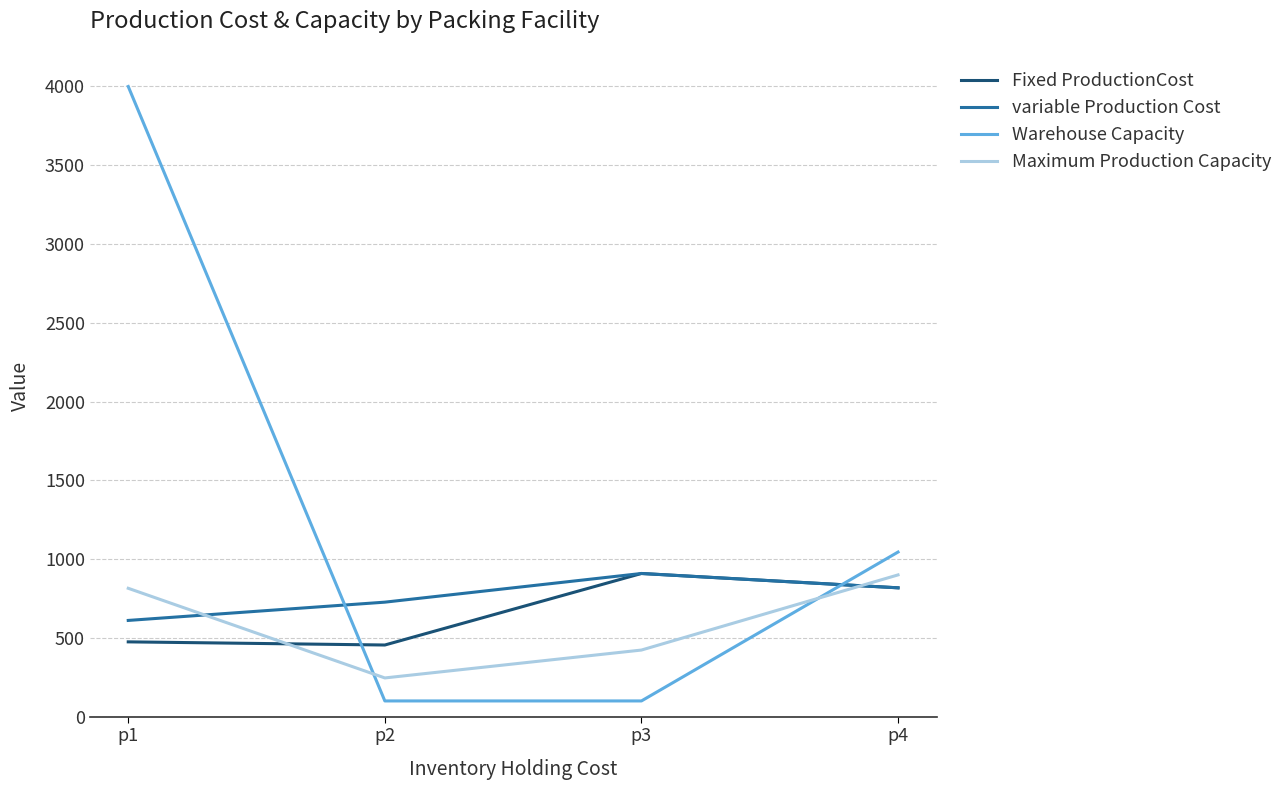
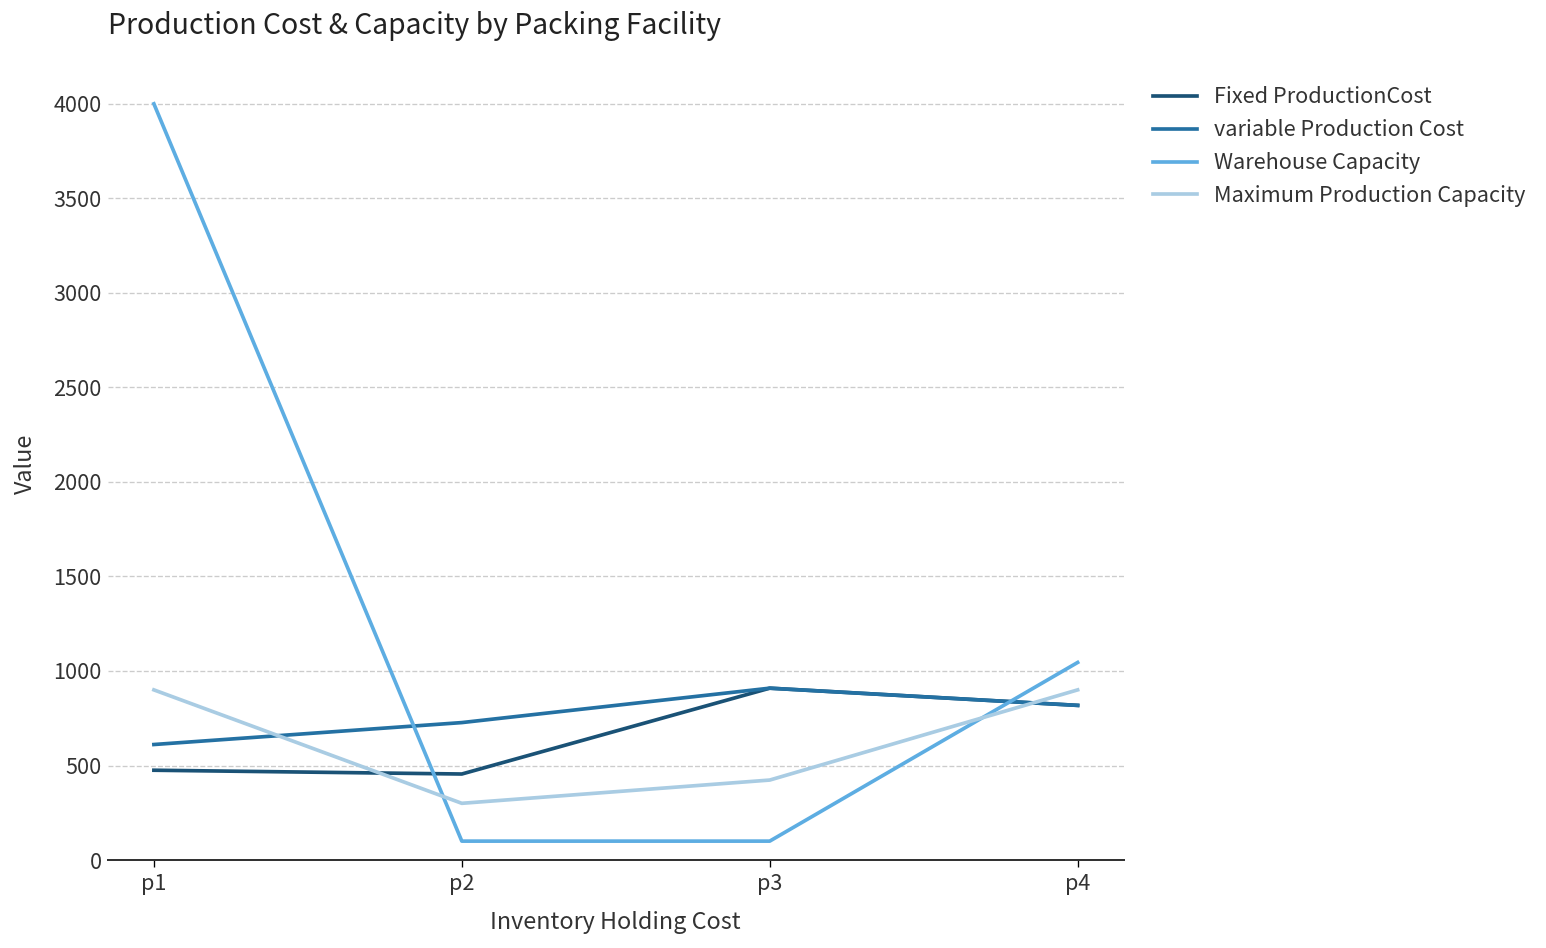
Maximum Production Capacity, p1: 820 -> 900
Maximum Production Capacity, p2: 250 -> 300
